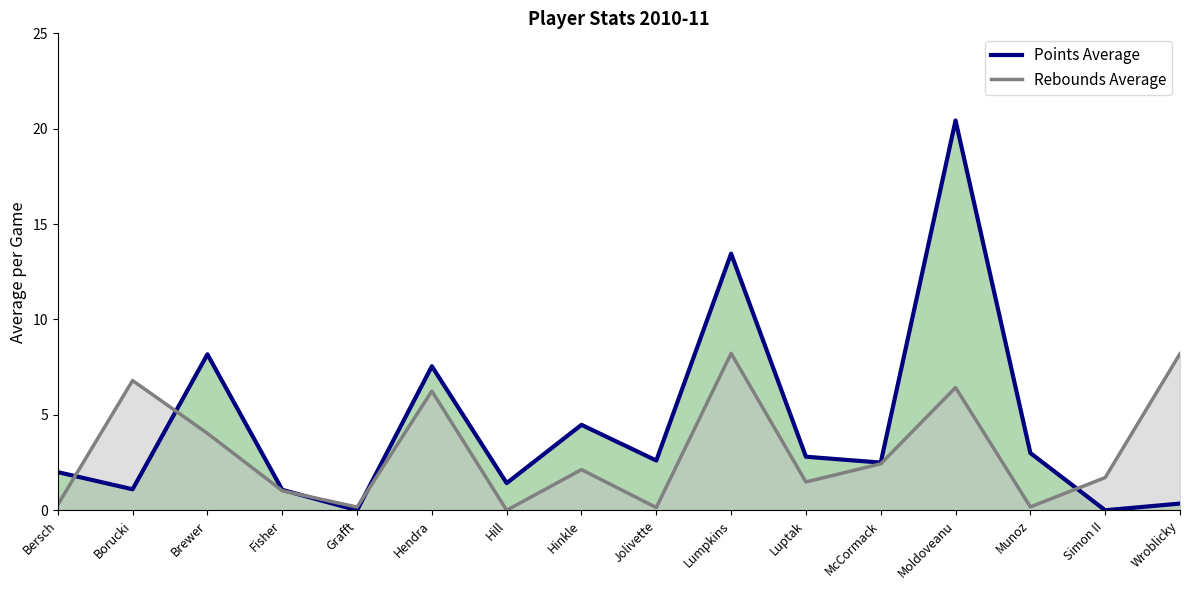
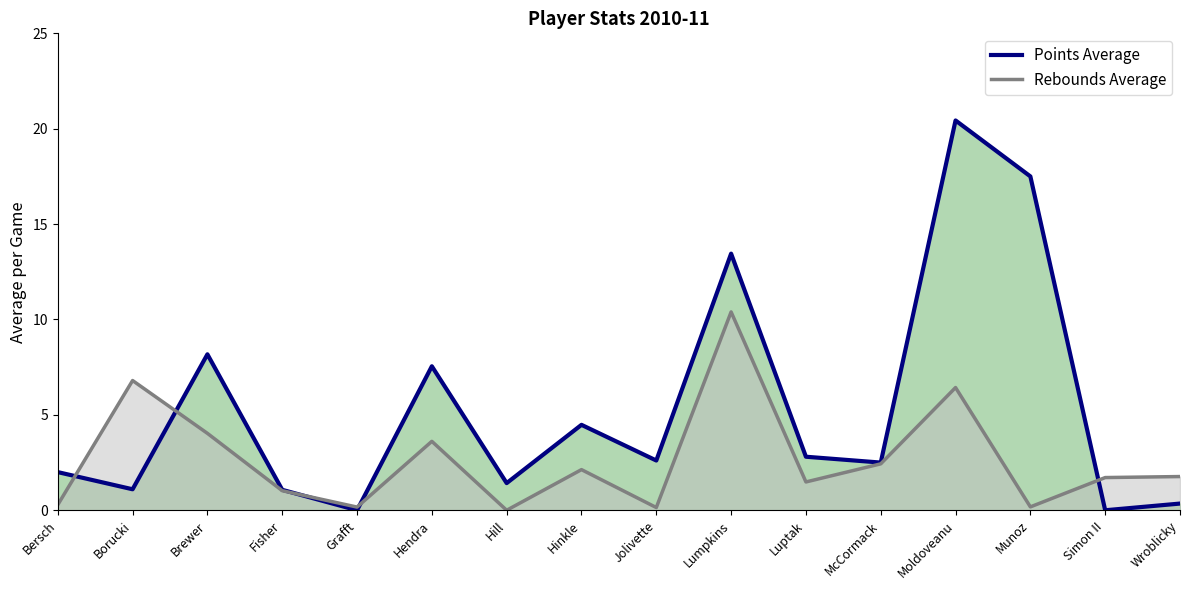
Rebounds Average, Hendra: 6.2 -> 3.6
Rebounds Average, Lumpkins: 8.2 -> 10.4
Points Average, Munoz: 3.0 -> 17.5
Rebounds Average, Wroblicky: 8.2 -> 1.8
